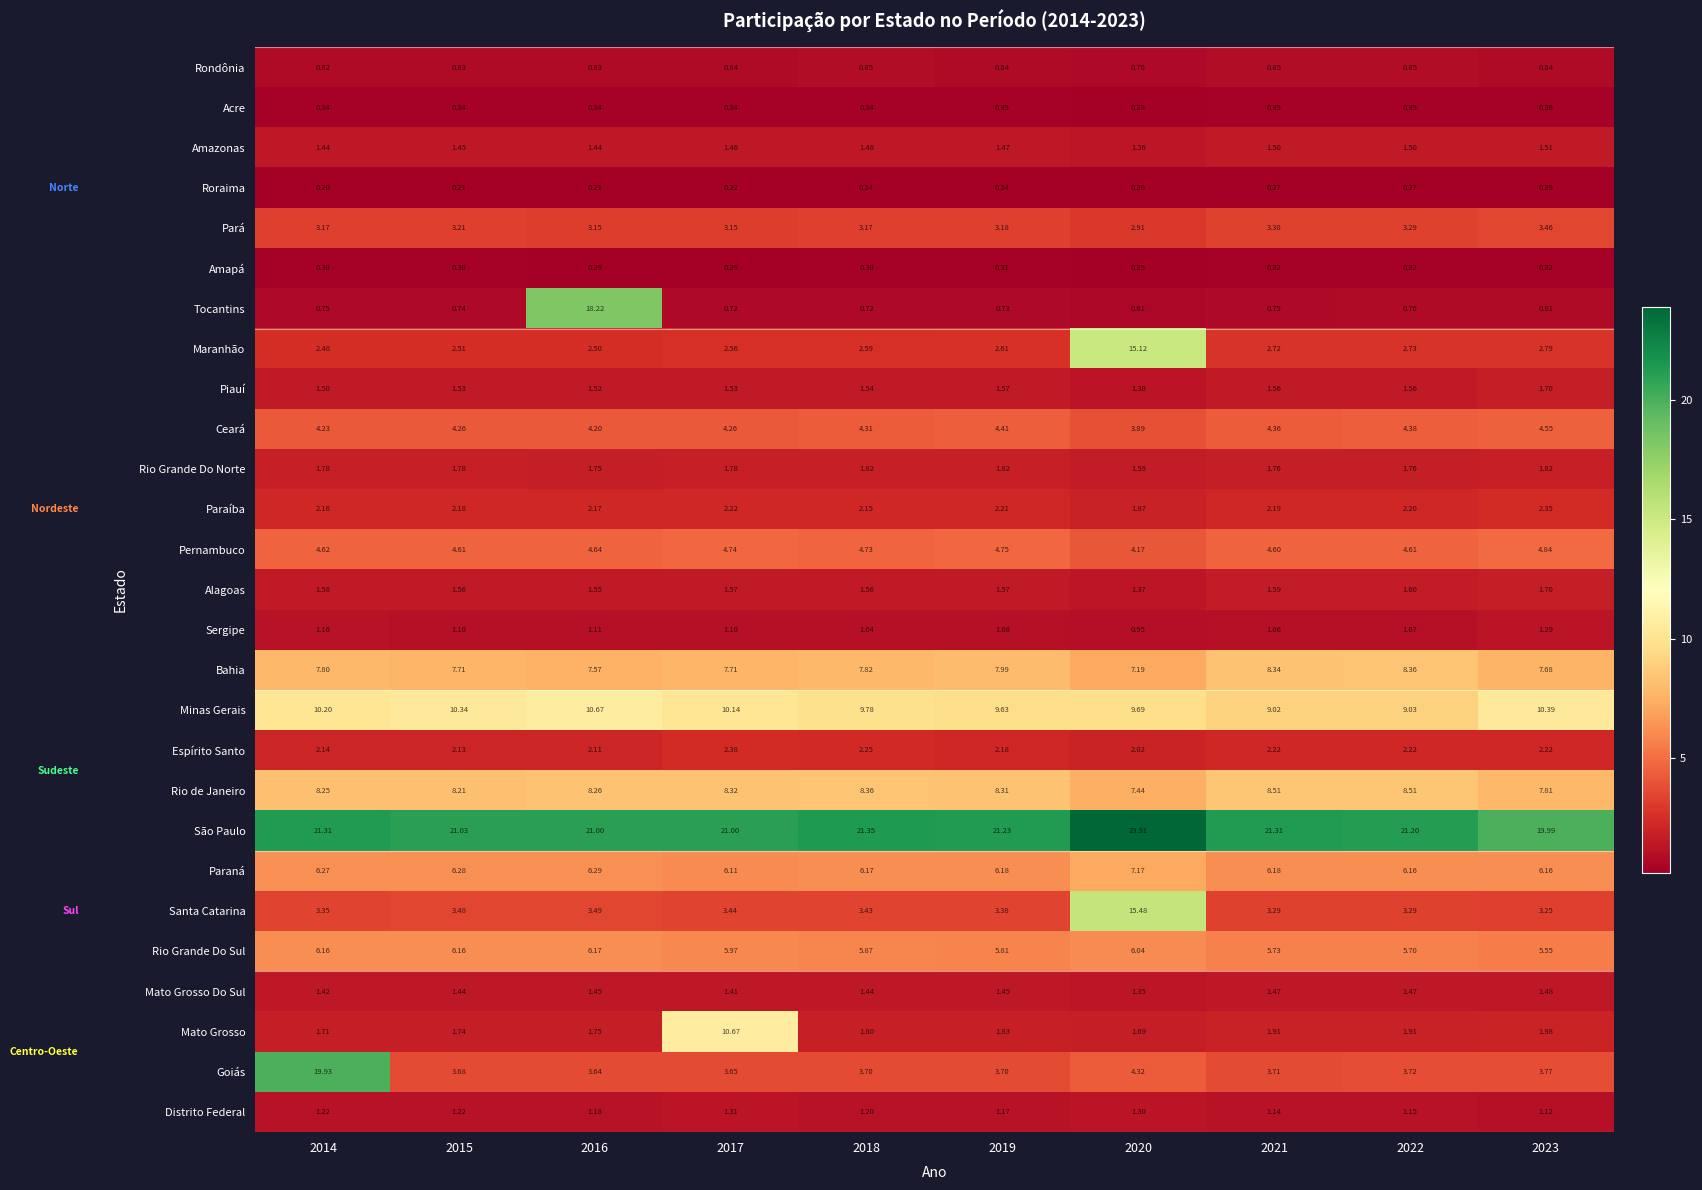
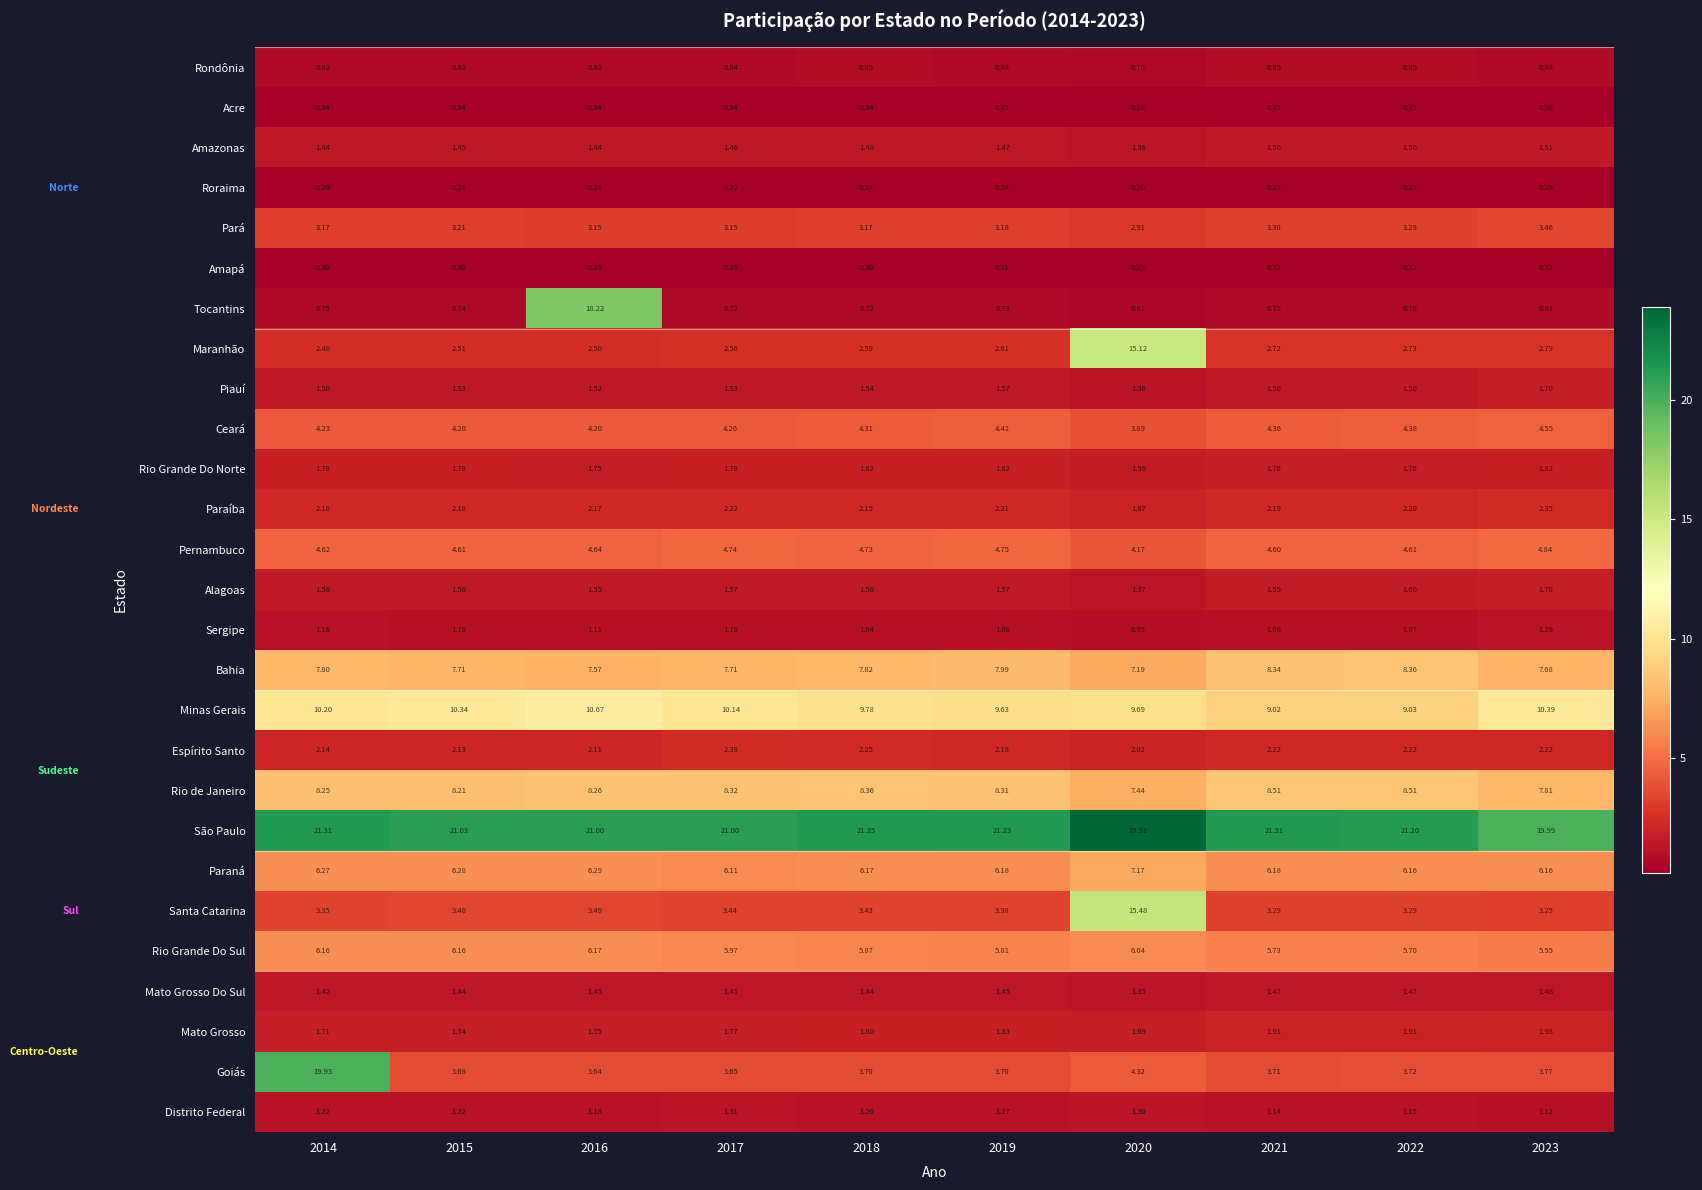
Mato Grosso, 2017: 10.67 -> 1.77
